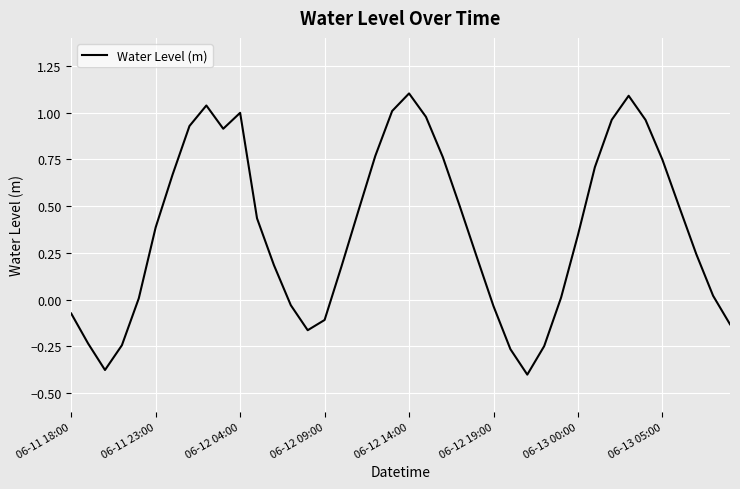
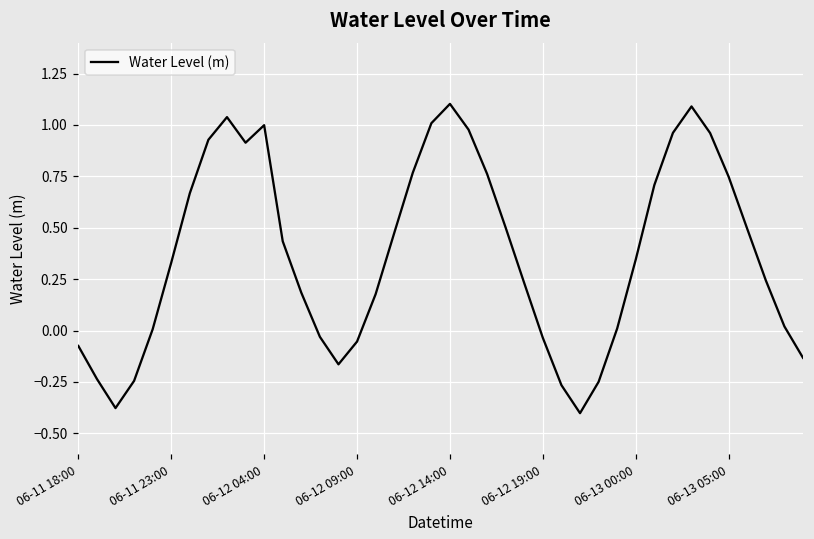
06-11 23:00: 0.39 -> 0.33
06-12 09:00: -0.11 -> -0.05
